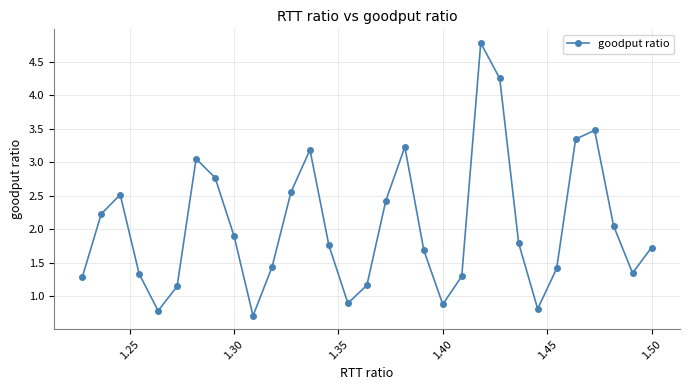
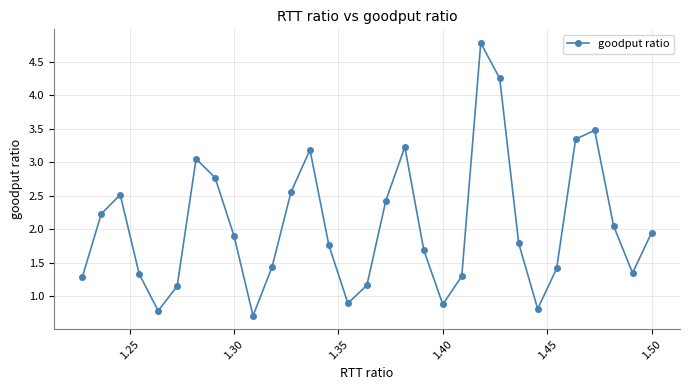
1.50: 1.7 -> 1.9
